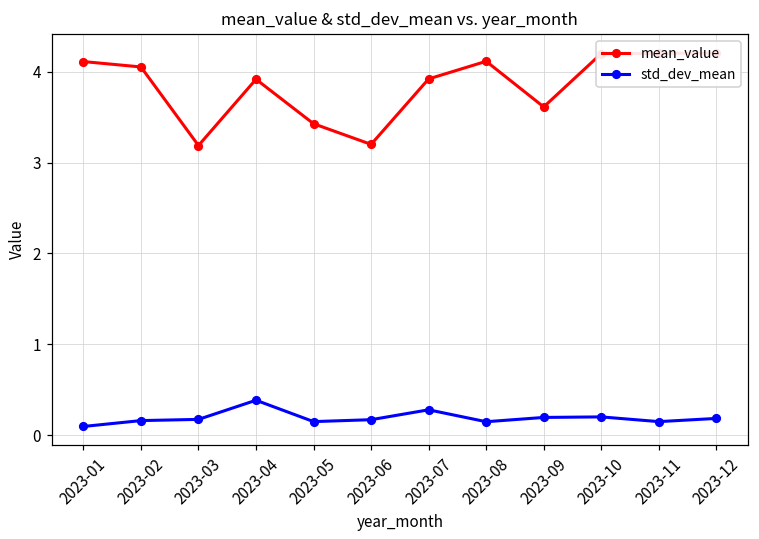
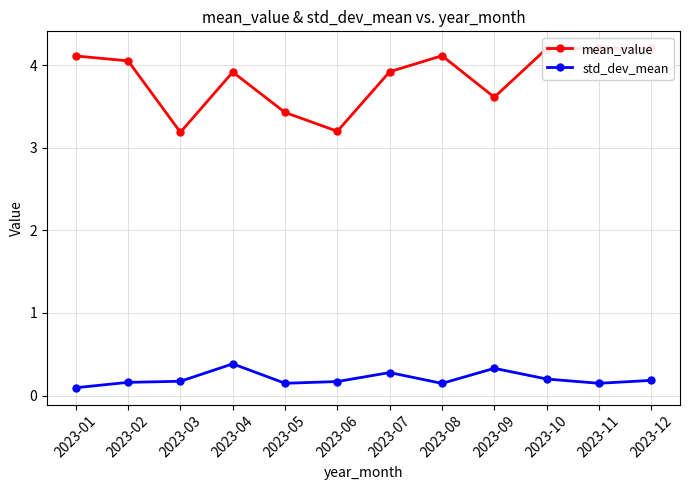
std_dev_mean, 2023-09: 0.2 -> 0.3
